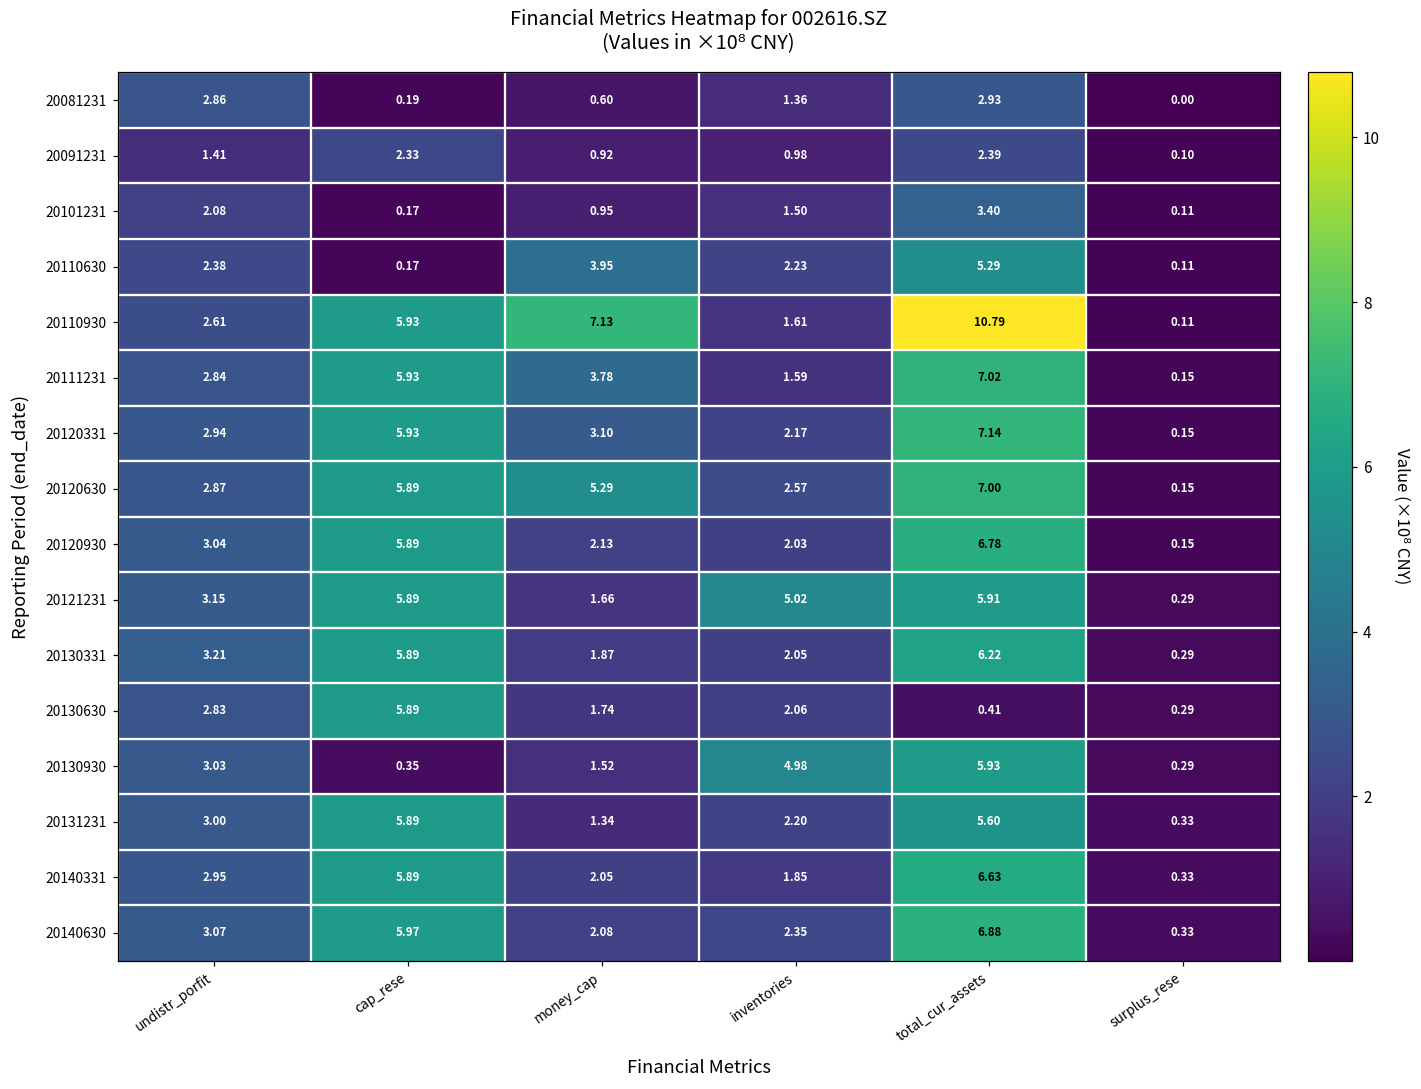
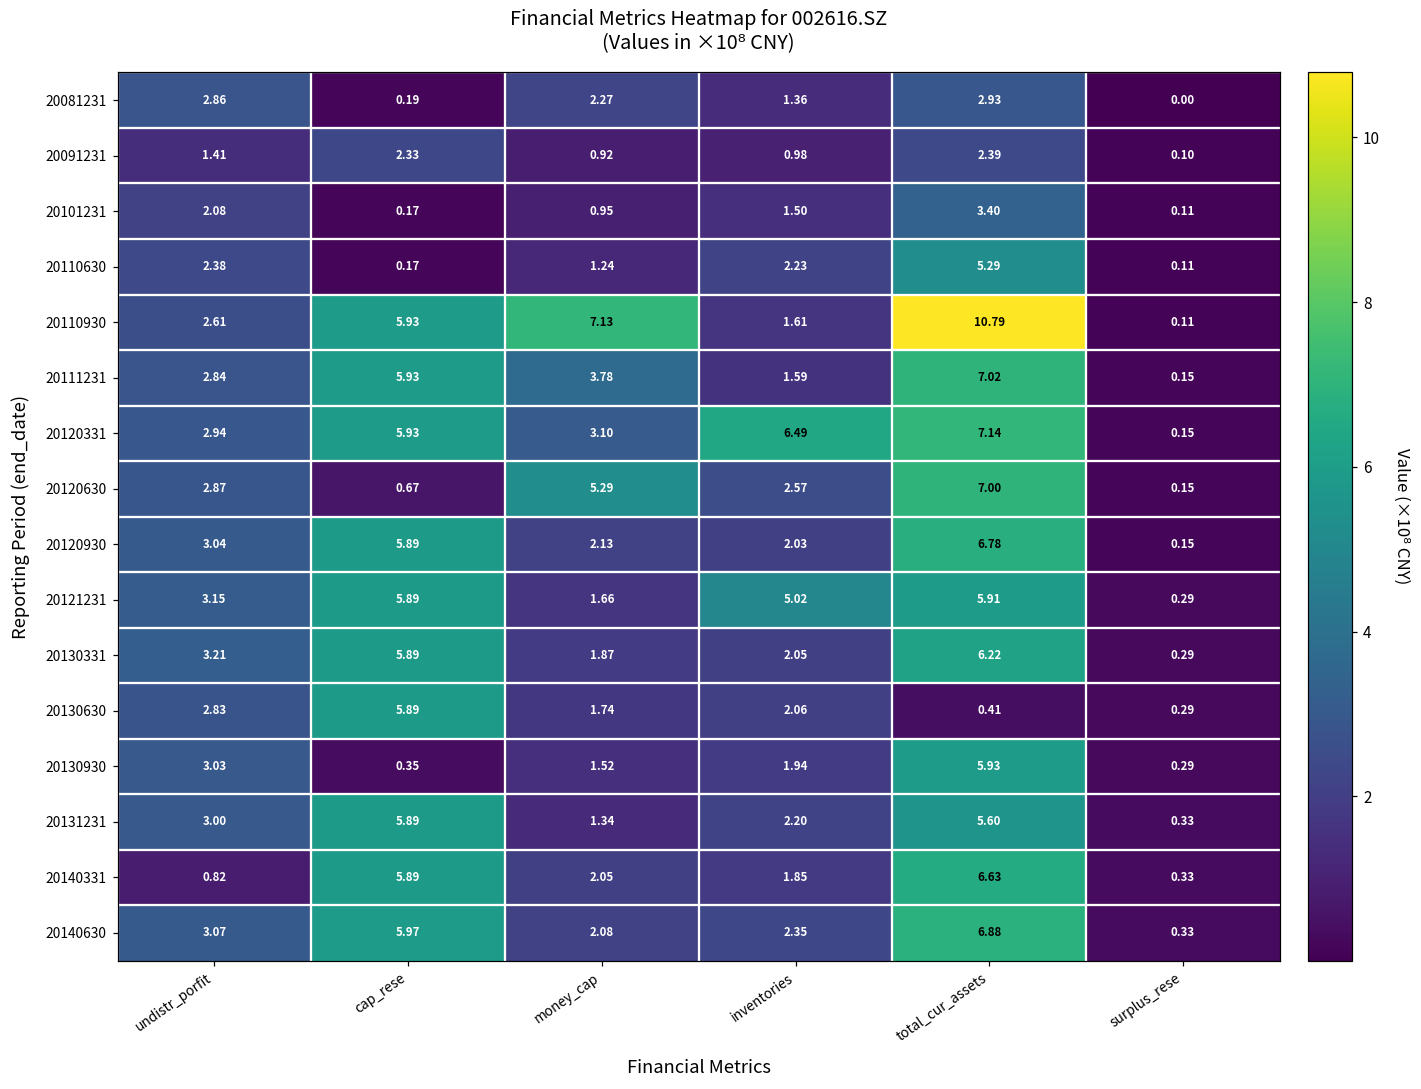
20081231, money_cap: 0.60 -> 2.27
20110630, money_cap: 3.95 -> 1.24
20120331, inventories: 2.17 -> 6.49
20120630, cap_rese: 5.89 -> 0.67
20130930, inventories: 4.98 -> 1.94
20140331, undistr_porfit: 2.95 -> 0.82
